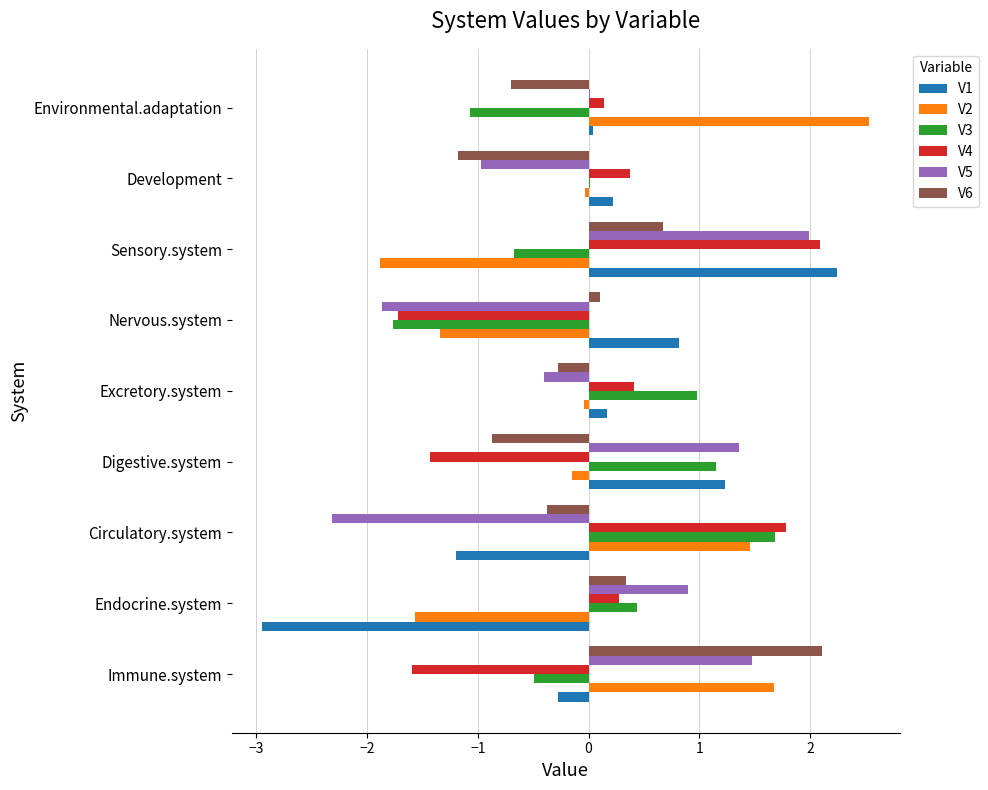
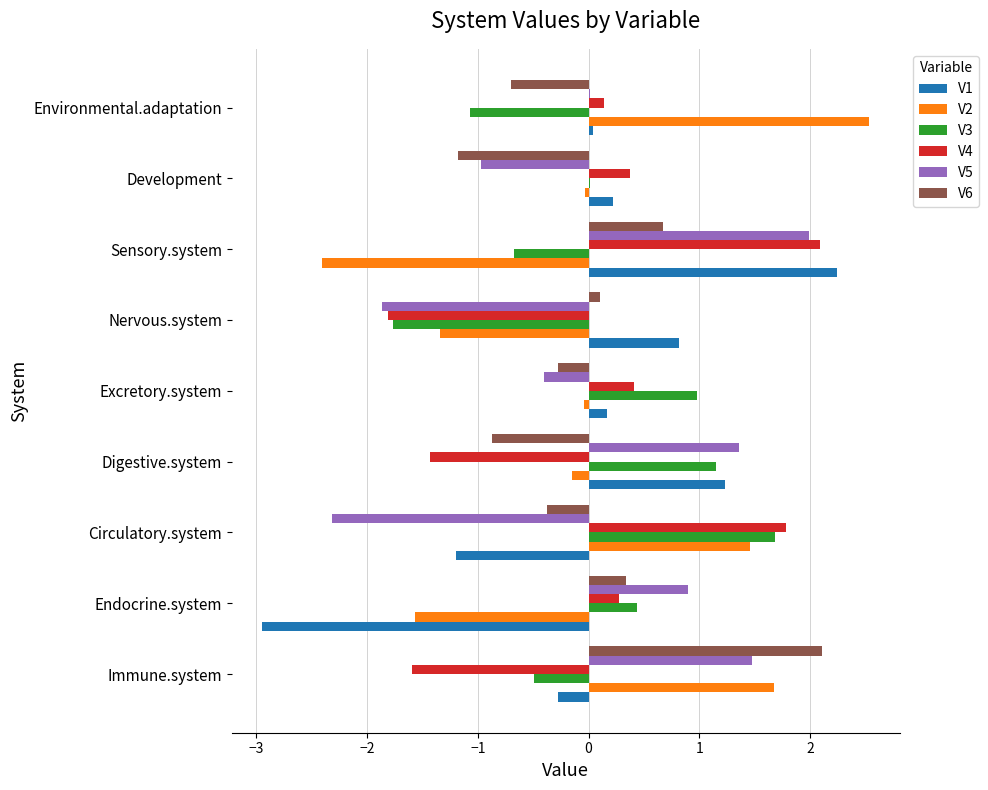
V2, Sensory.system: -1.88 -> -2.41
V4, Nervous.system: -1.72 -> -1.81
